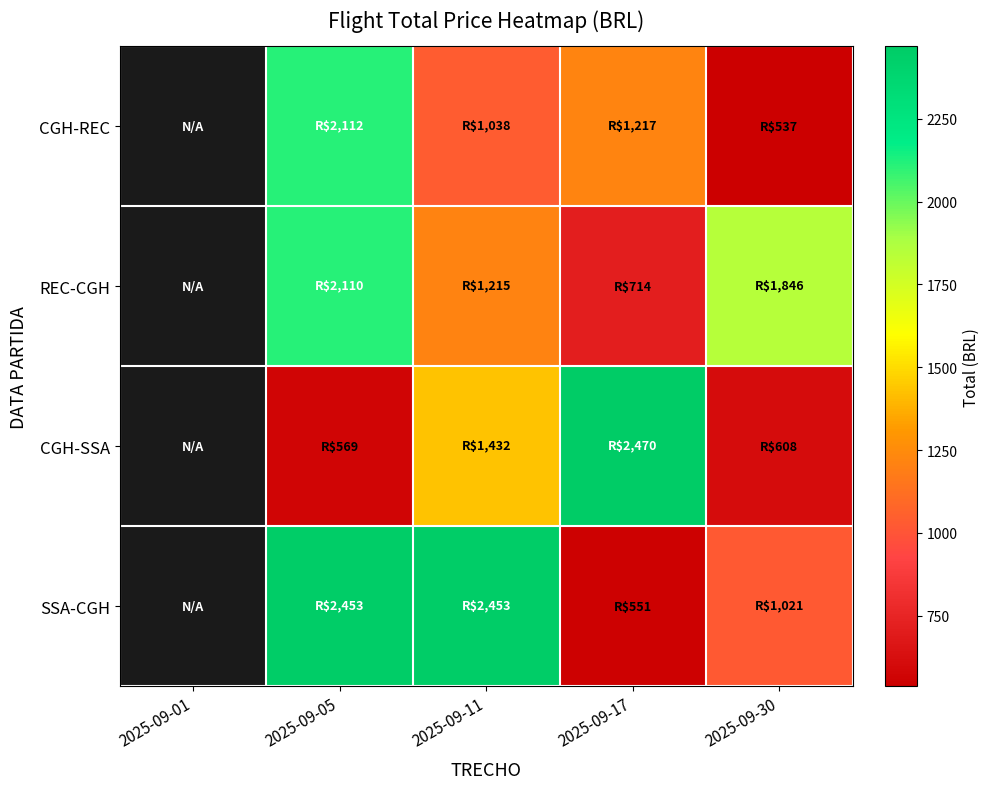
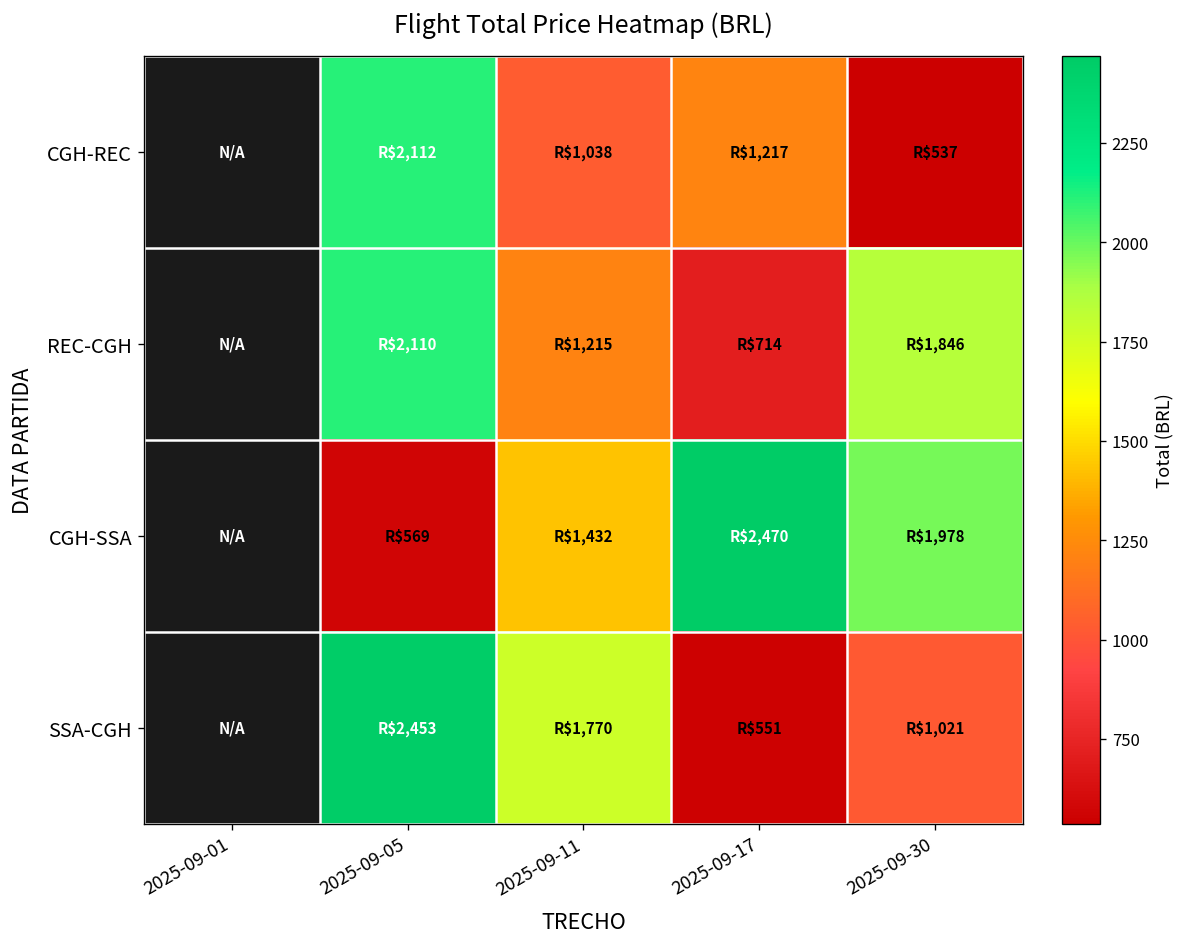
CGH-SSA, 2025-09-30: $608 -> $1,978
SSA-CGH, 2025-09-11: $2,453 -> $1,770
